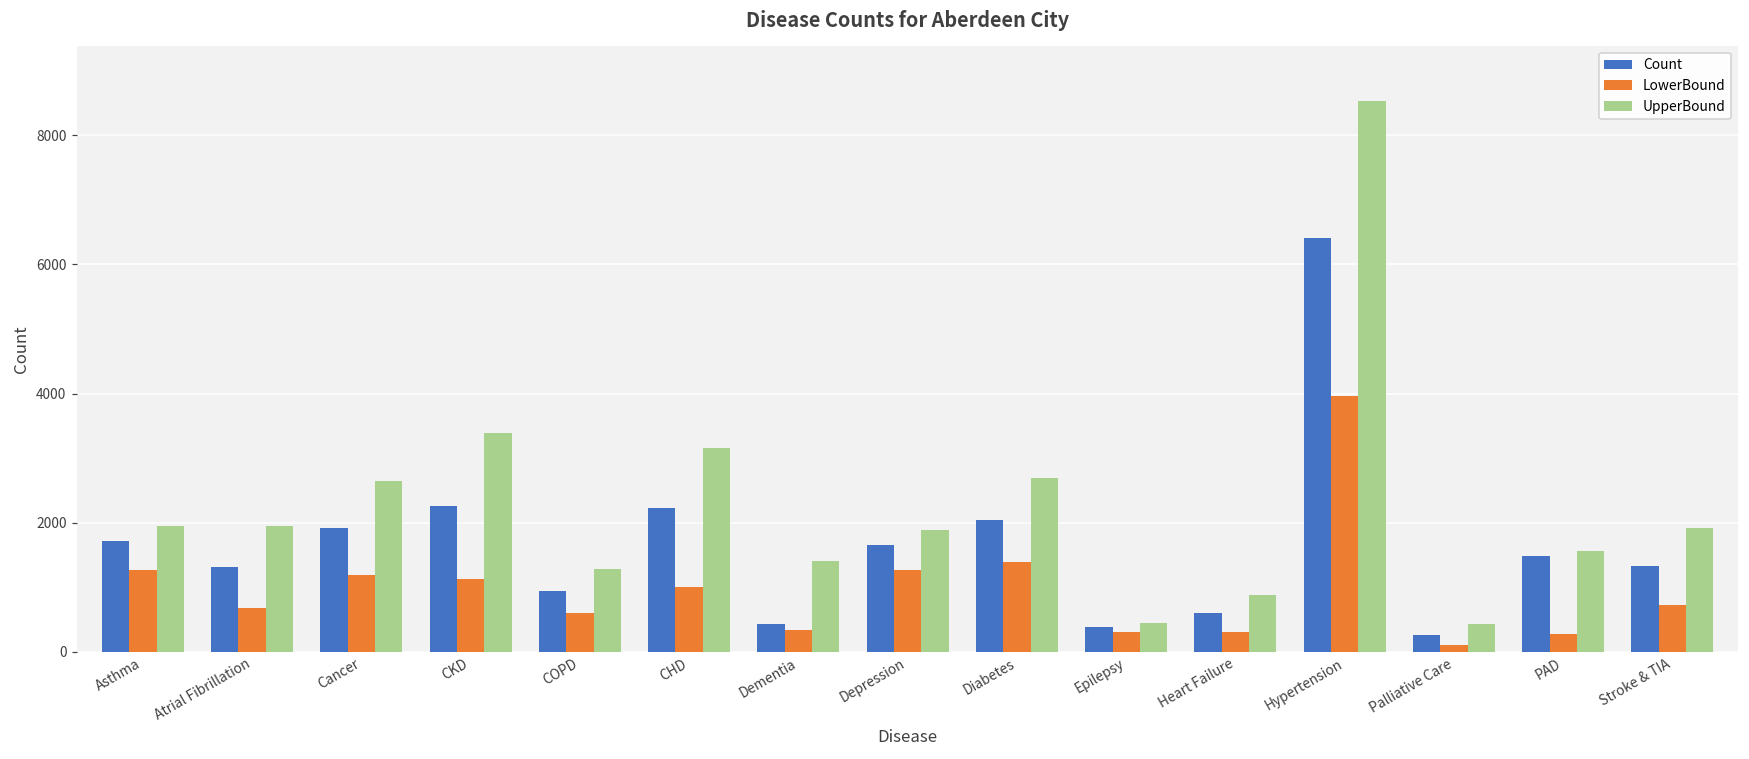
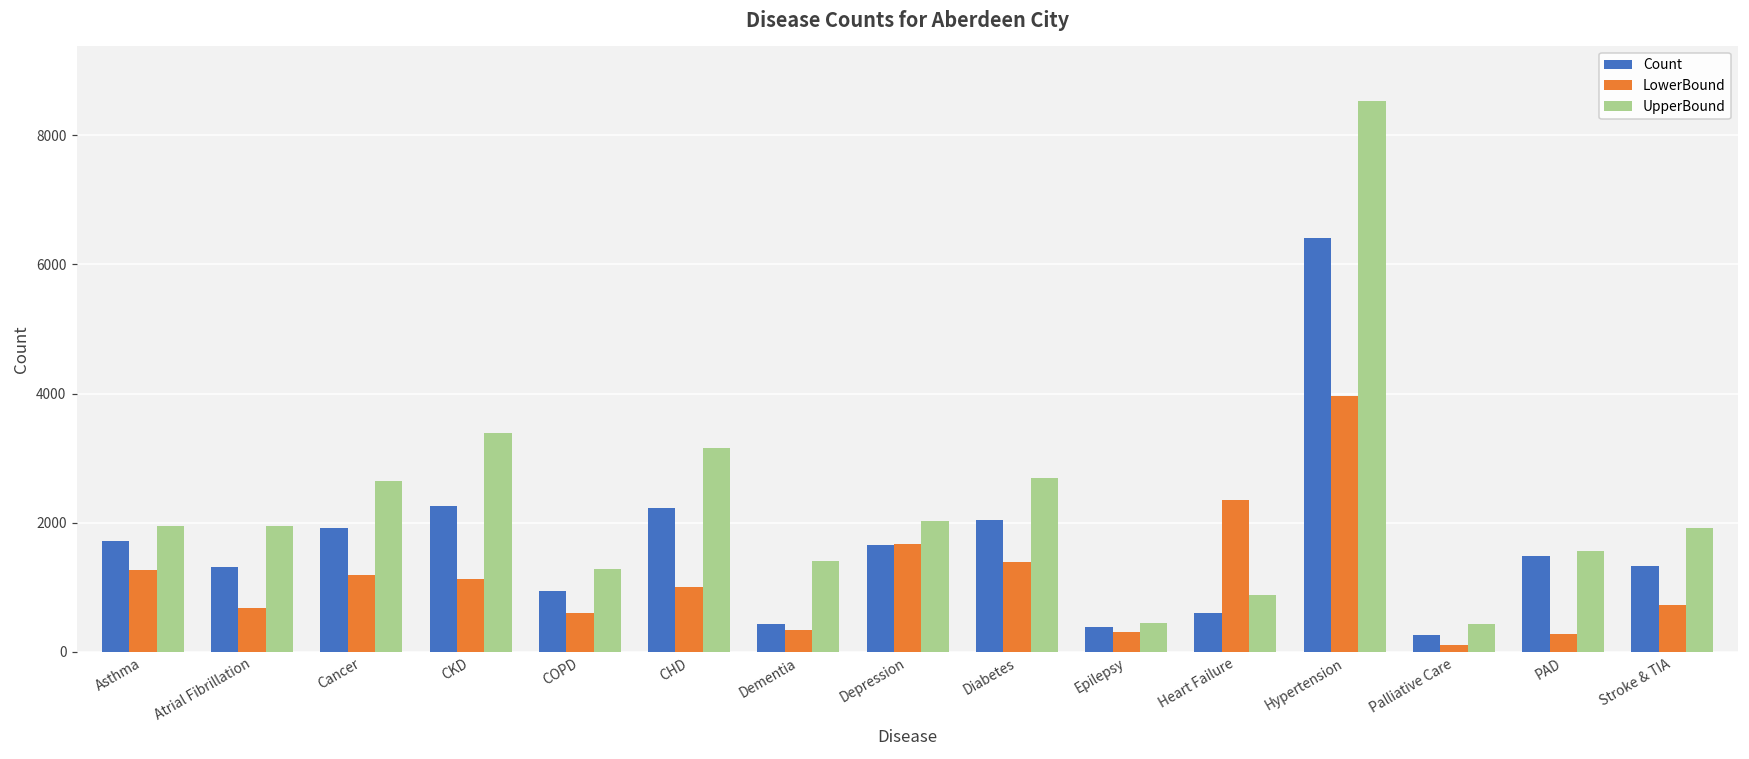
LowerBound, Depression: 1300 -> 1700
UpperBound, Depression: 1900 -> 2000
LowerBound, Heart Failure: 300 -> 2400
